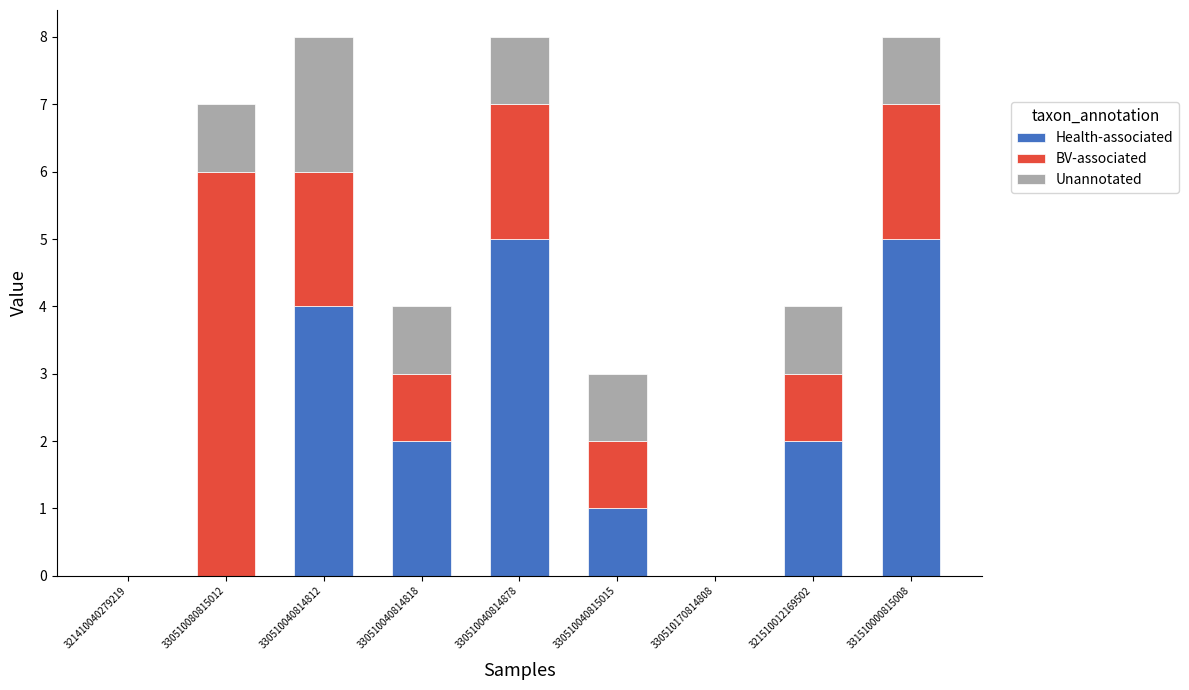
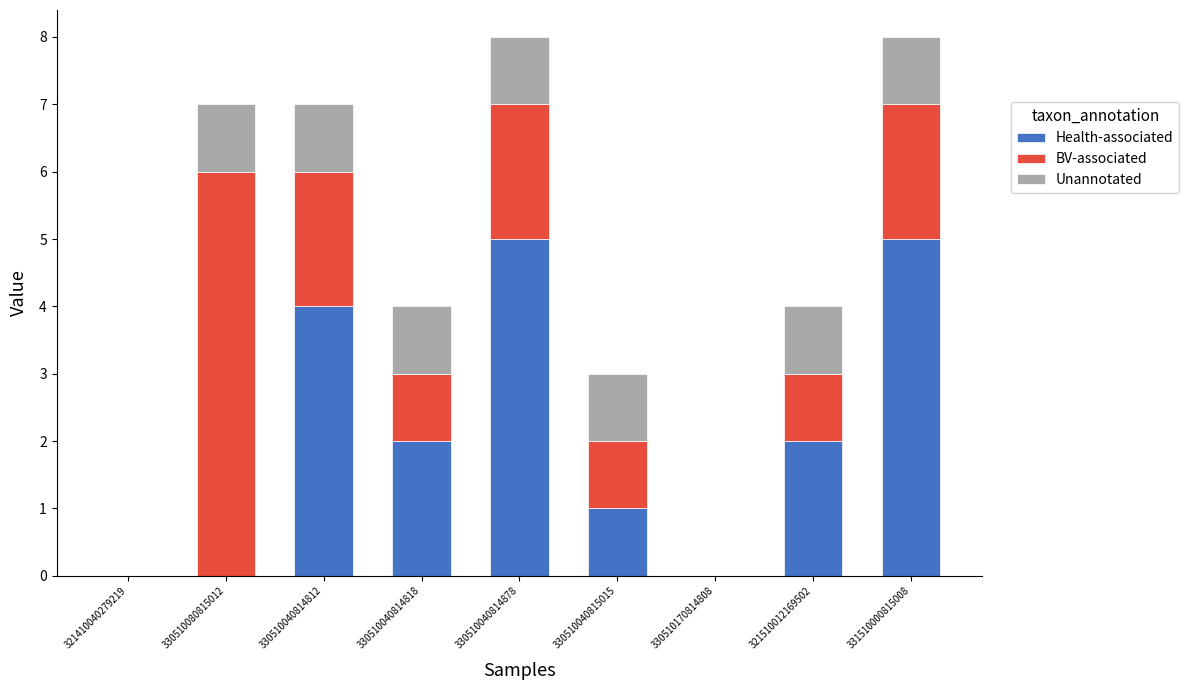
Unannotated, 330510040814812: 2 -> 1
